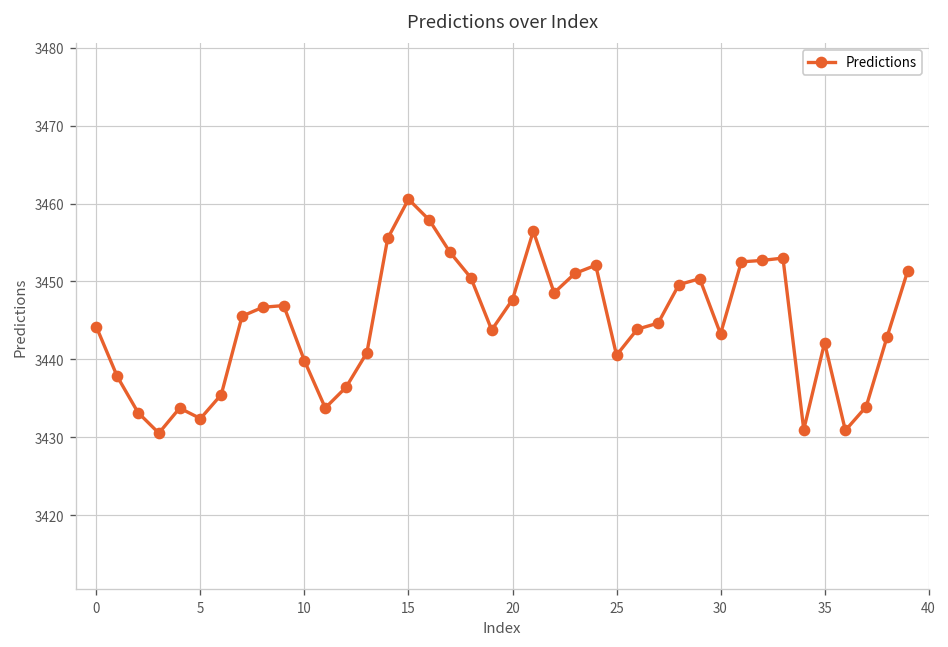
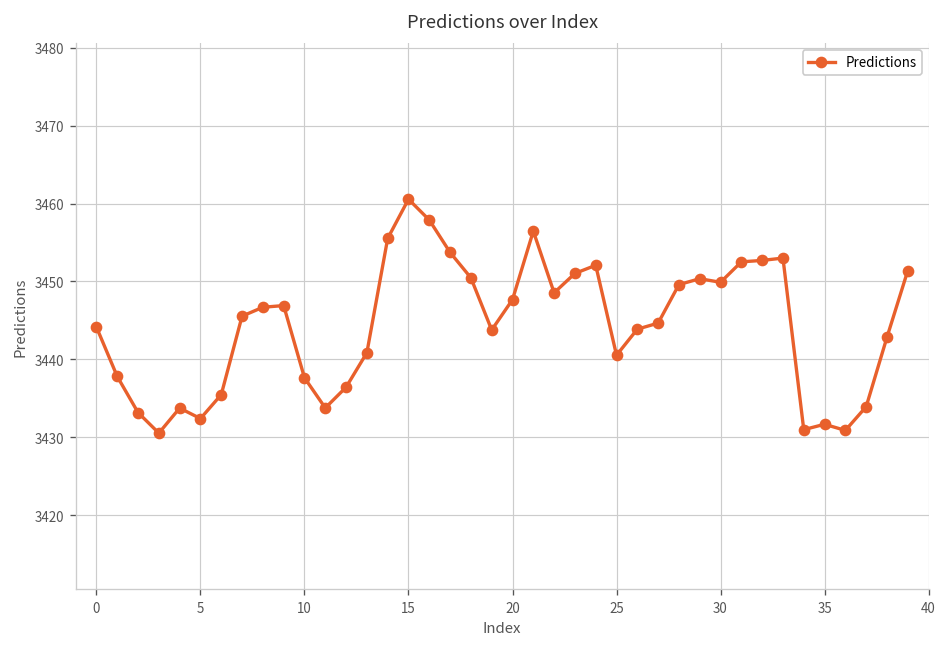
10: 3440 -> 3438
30: 3443 -> 3450
35: 3442 -> 3432
